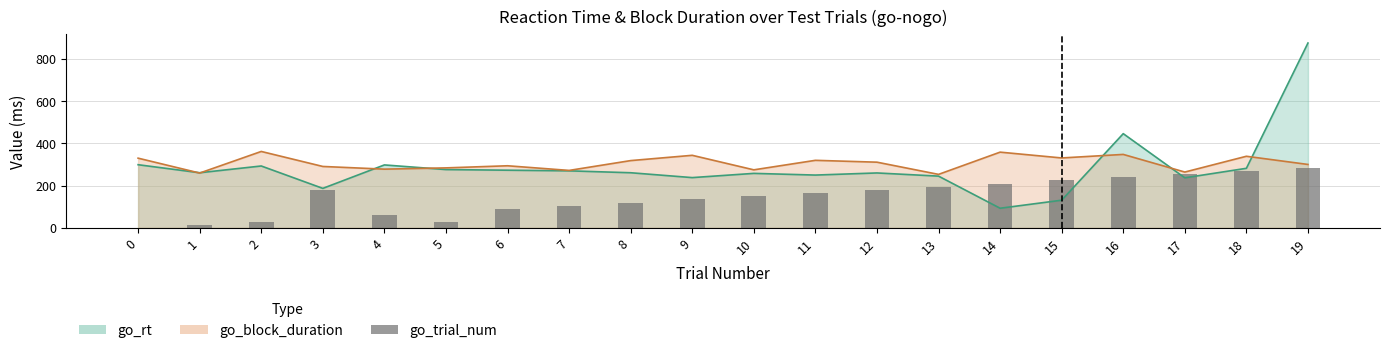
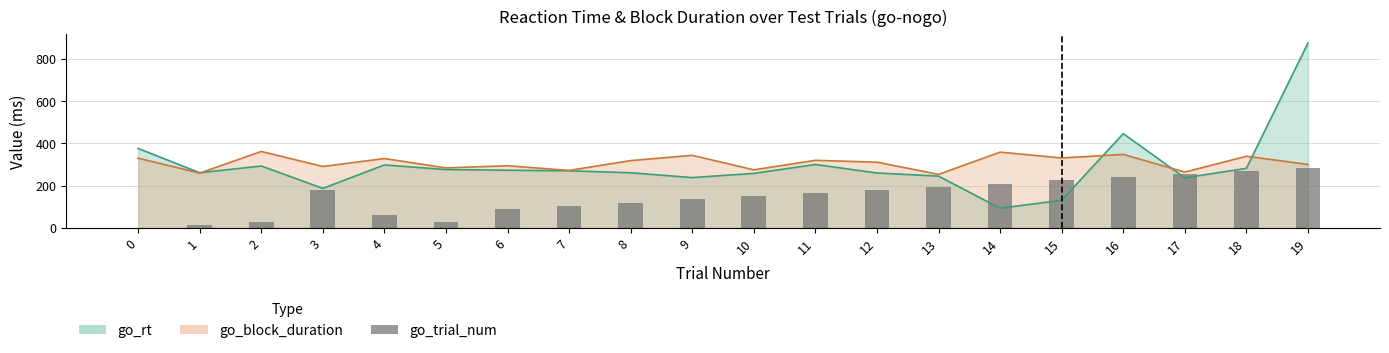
go_rt, 0: 300 -> 380
go_block_duration, 4: 280 -> 330
go_rt, 11: 250 -> 300
